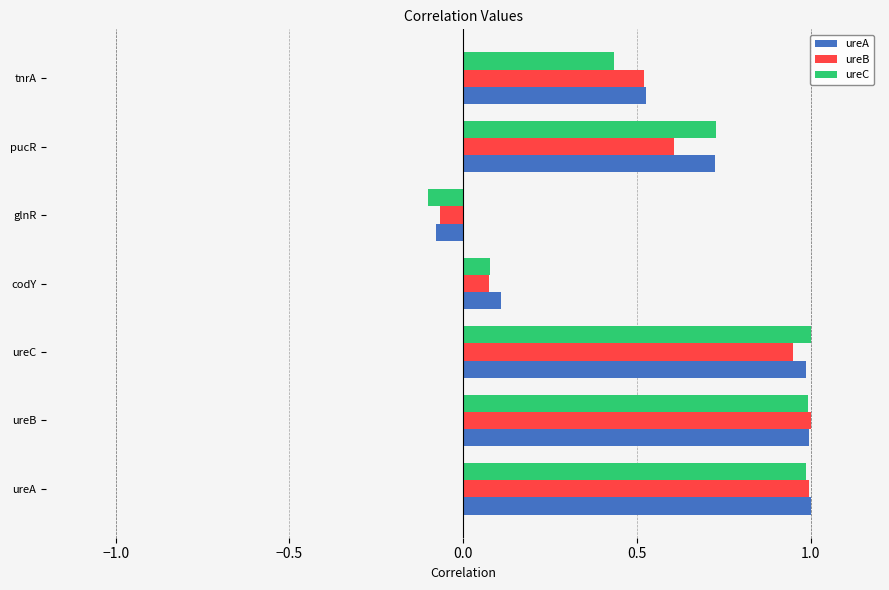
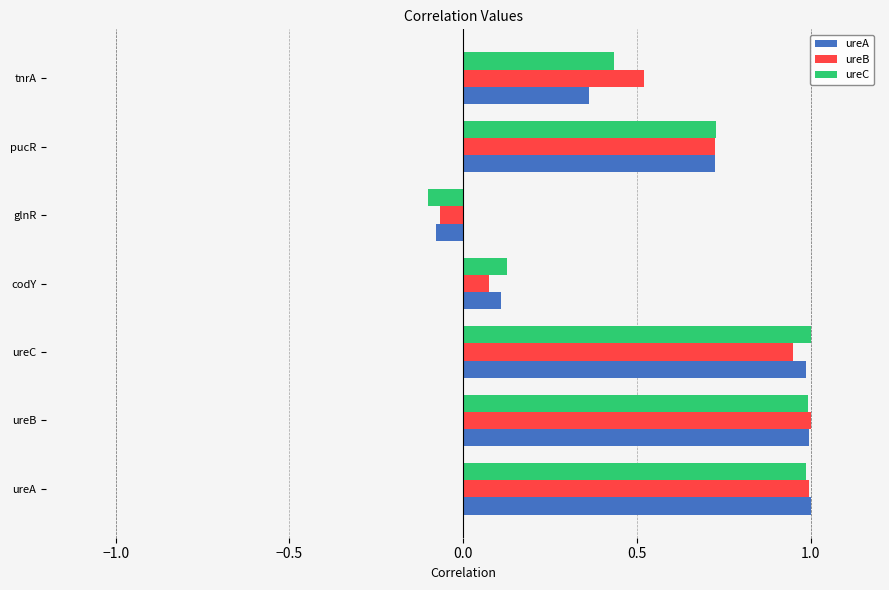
ureA, tnrA: 0.53 -> 0.36
ureB, pucR: 0.61 -> 0.73
ureC, codY: 0.08 -> 0.13
